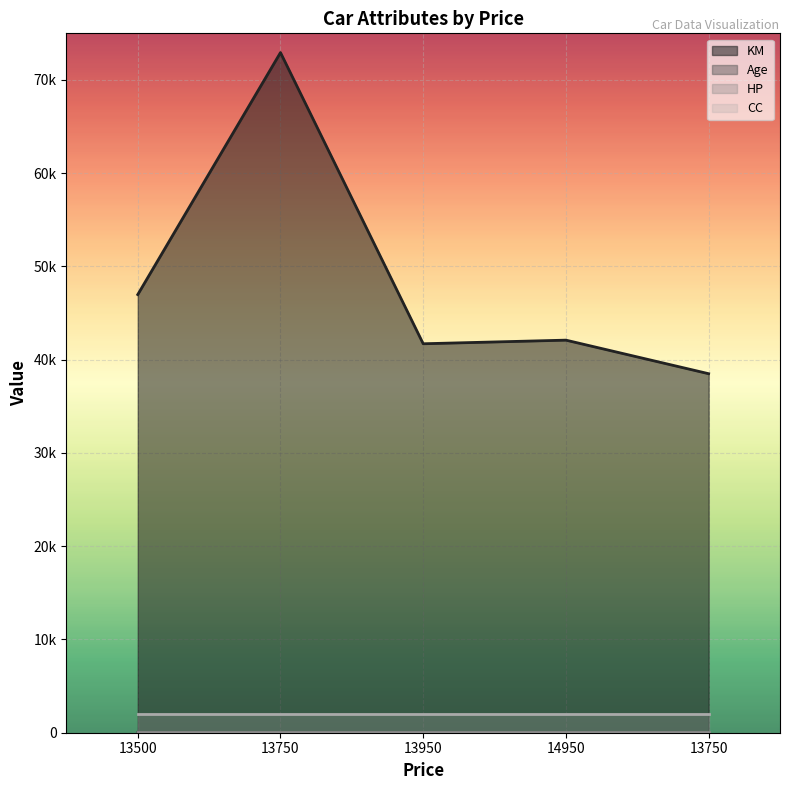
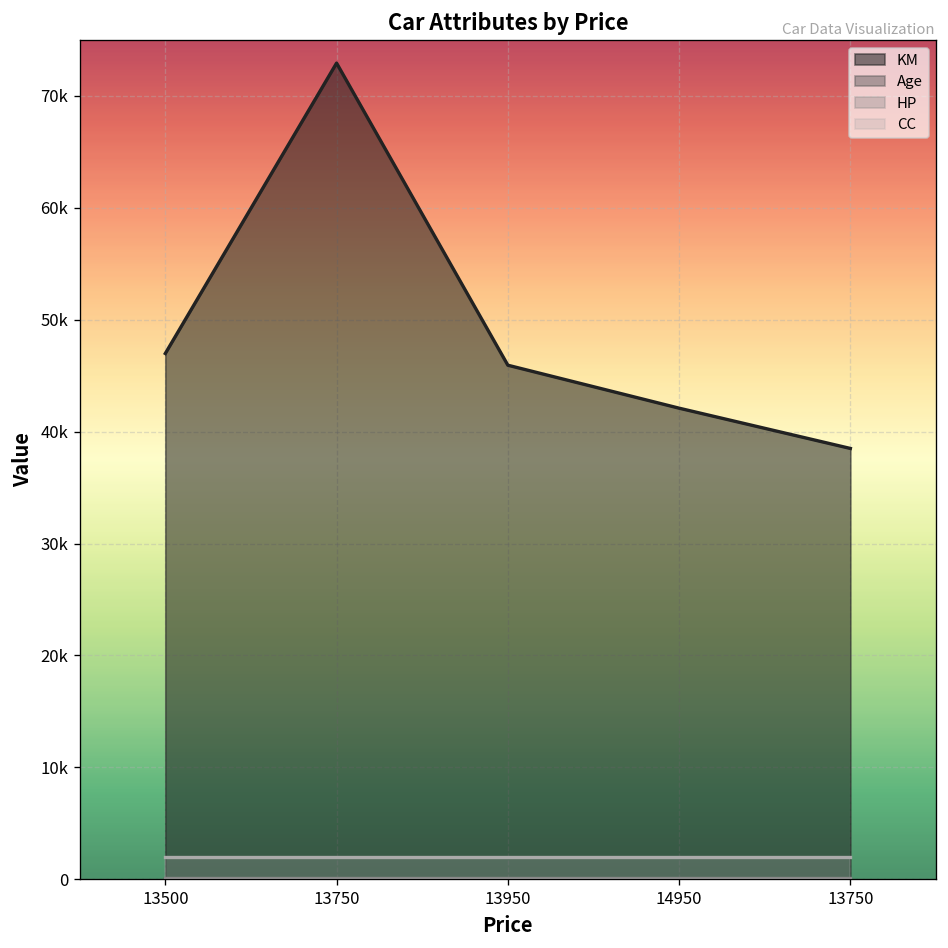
KM, 13950: 42000 -> 46000
